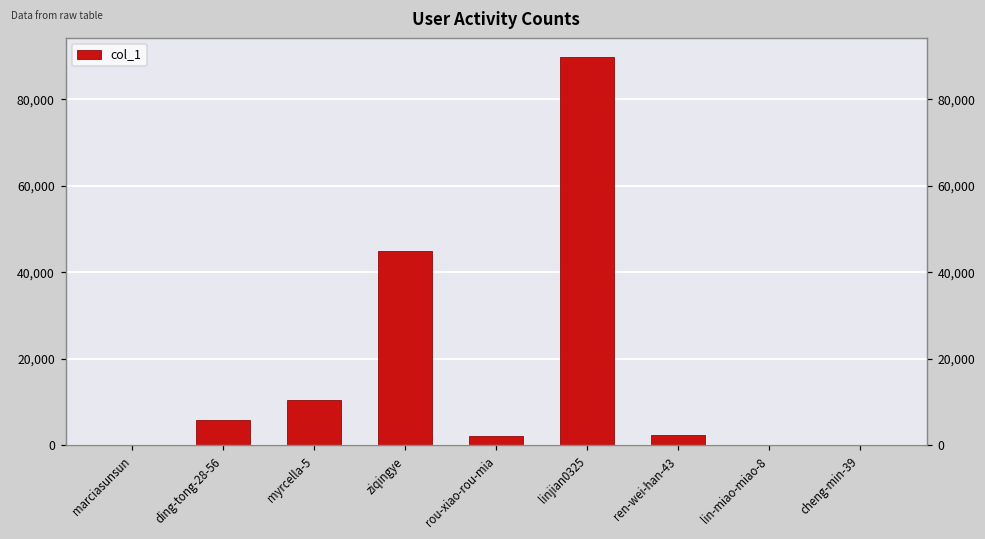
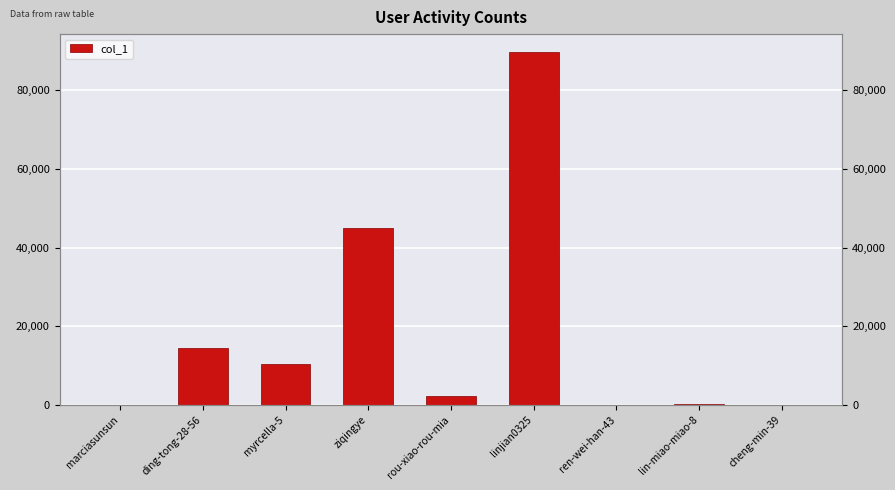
ding-tong-28-56: 6,000 -> 14,000
ren-wei-han-43: 2,000 -> 0
